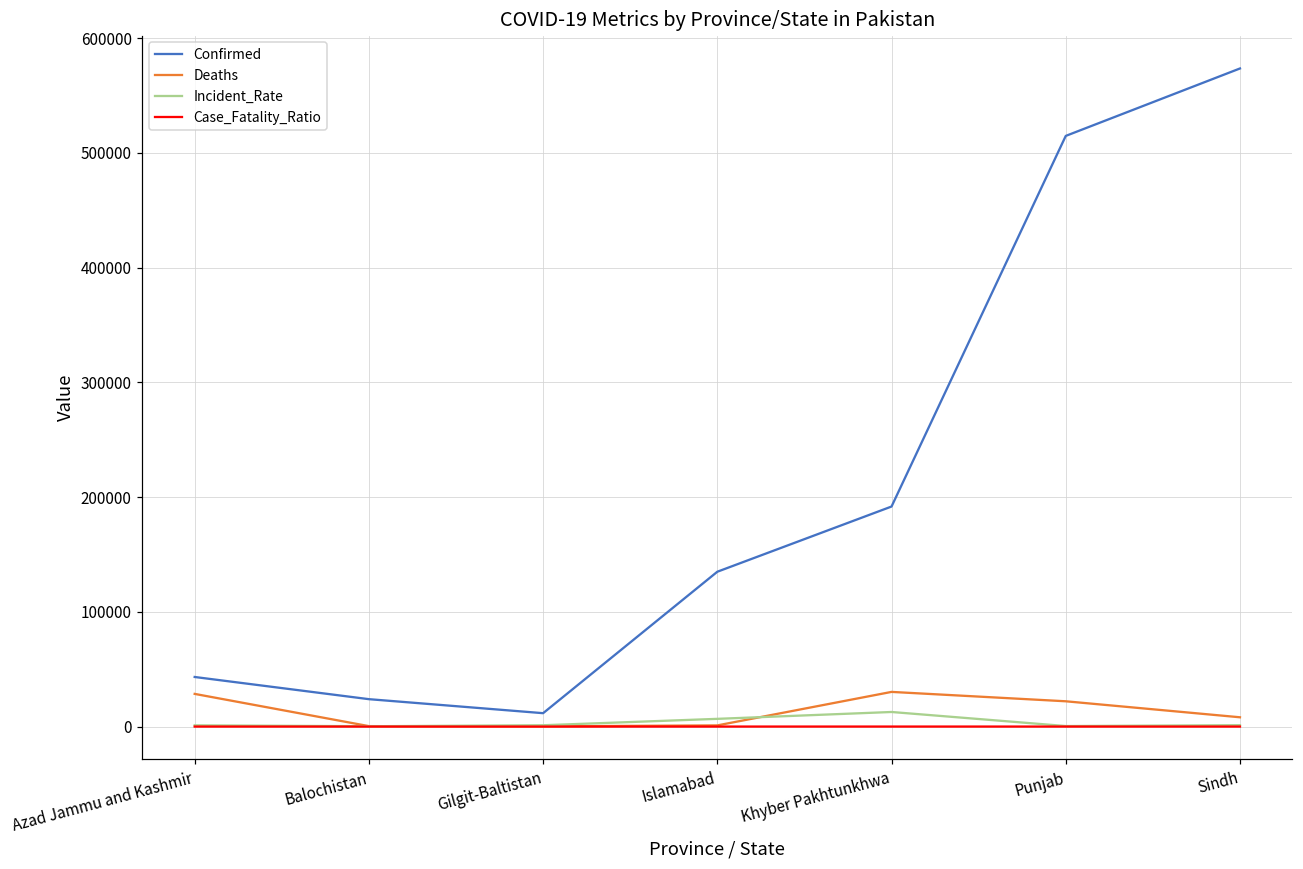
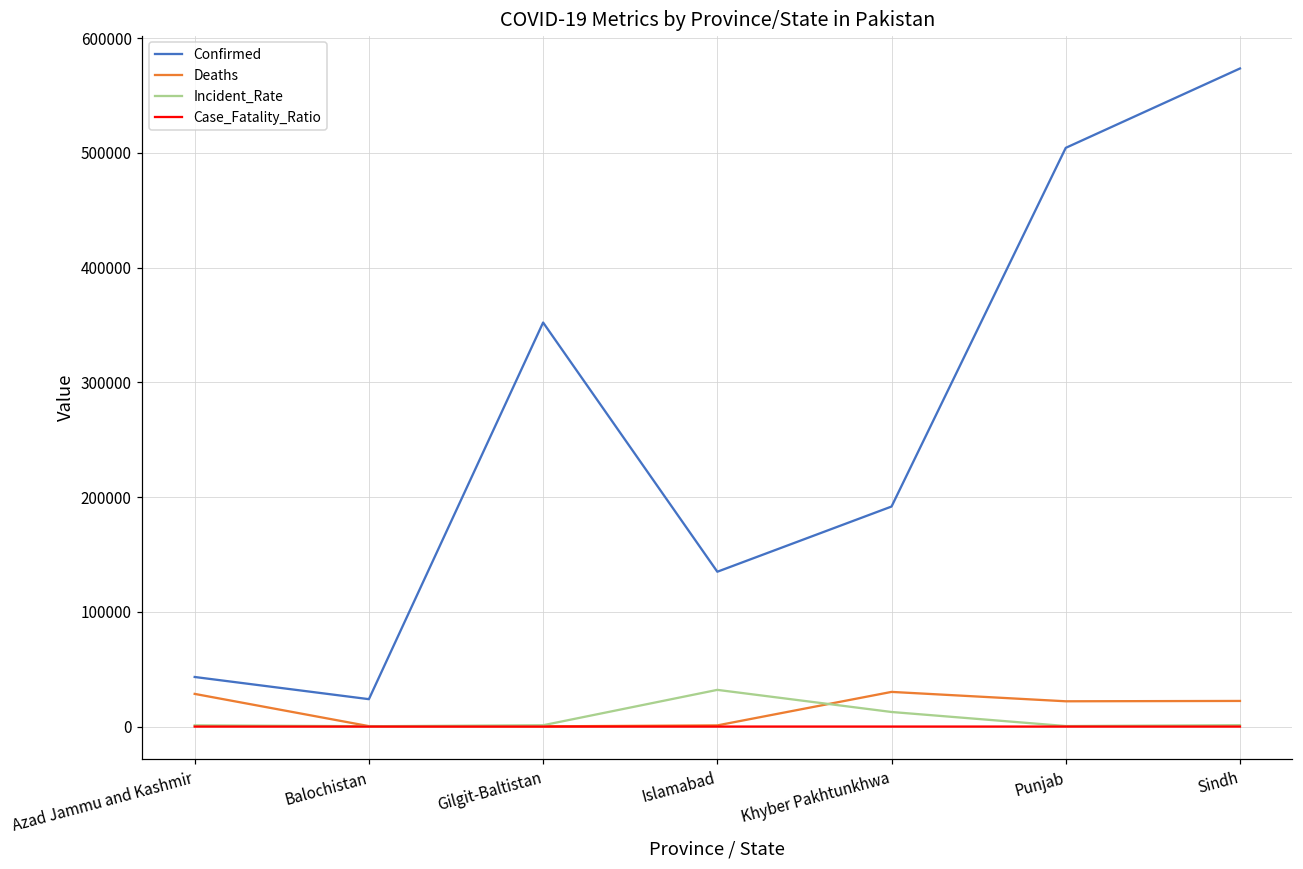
Confirmed, Gilgit-Baltistan: 12000 -> 352000
Incident_Rate, Islamabad: 7000 -> 32000
Confirmed, Punjab: 515000 -> 504000
Deaths, Sindh: 8000 -> 22000
